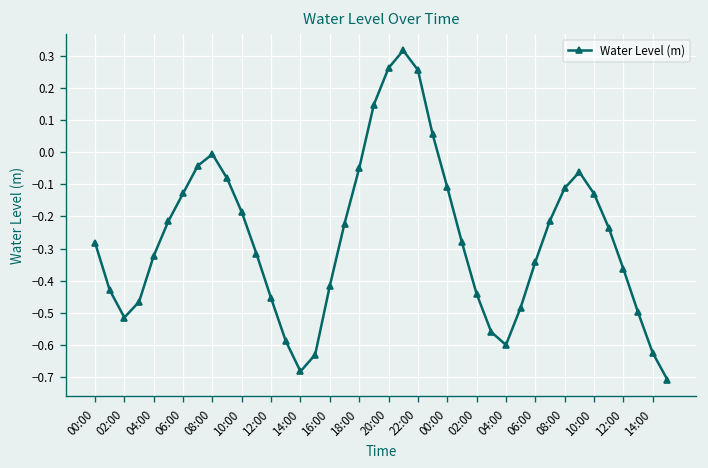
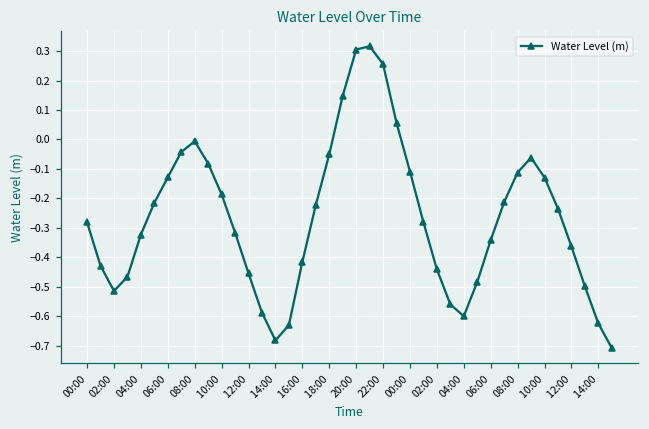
20:00: 0.26 -> 0.31
